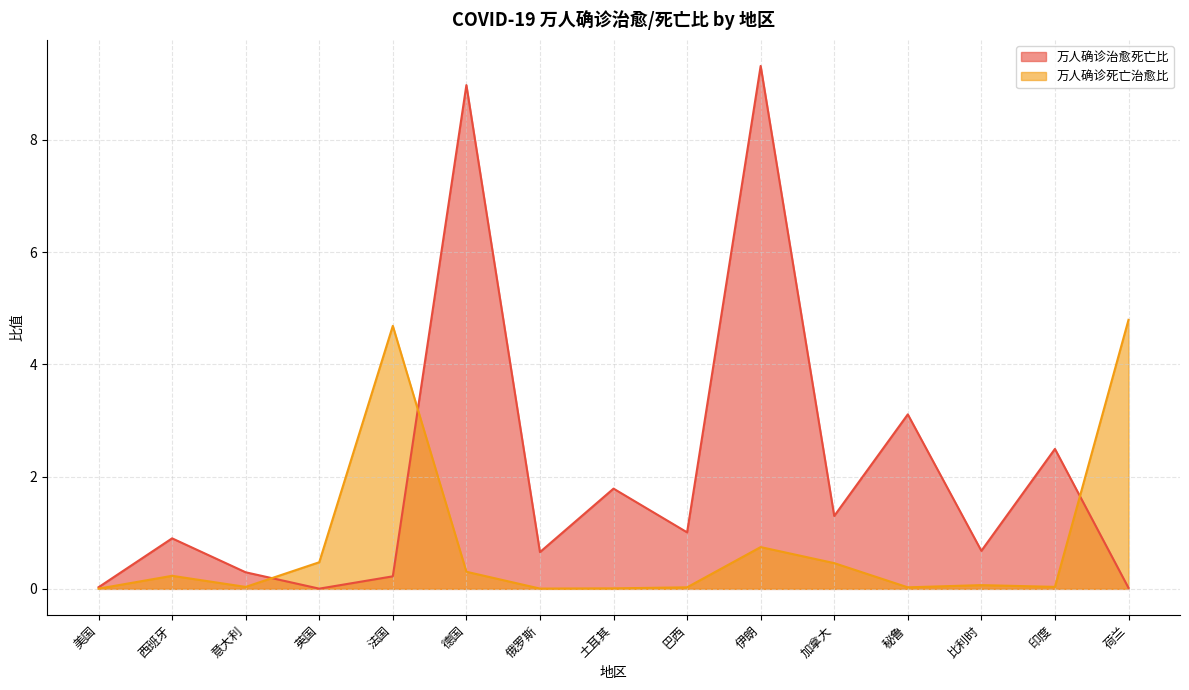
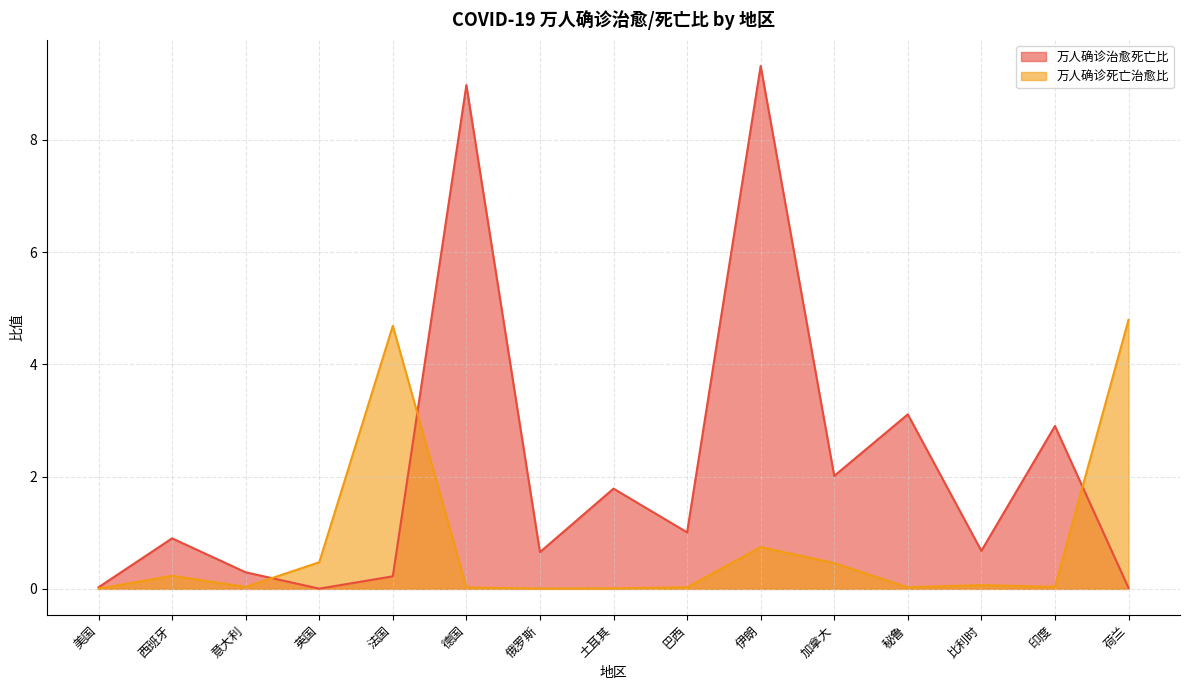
万人确诊死亡治愈比, 德国: 0.3 -> 0.0
万人确诊治愈死亡比, 加拿大: 1.3 -> 2.0
万人确诊治愈死亡比, 印度: 2.5 -> 2.9
